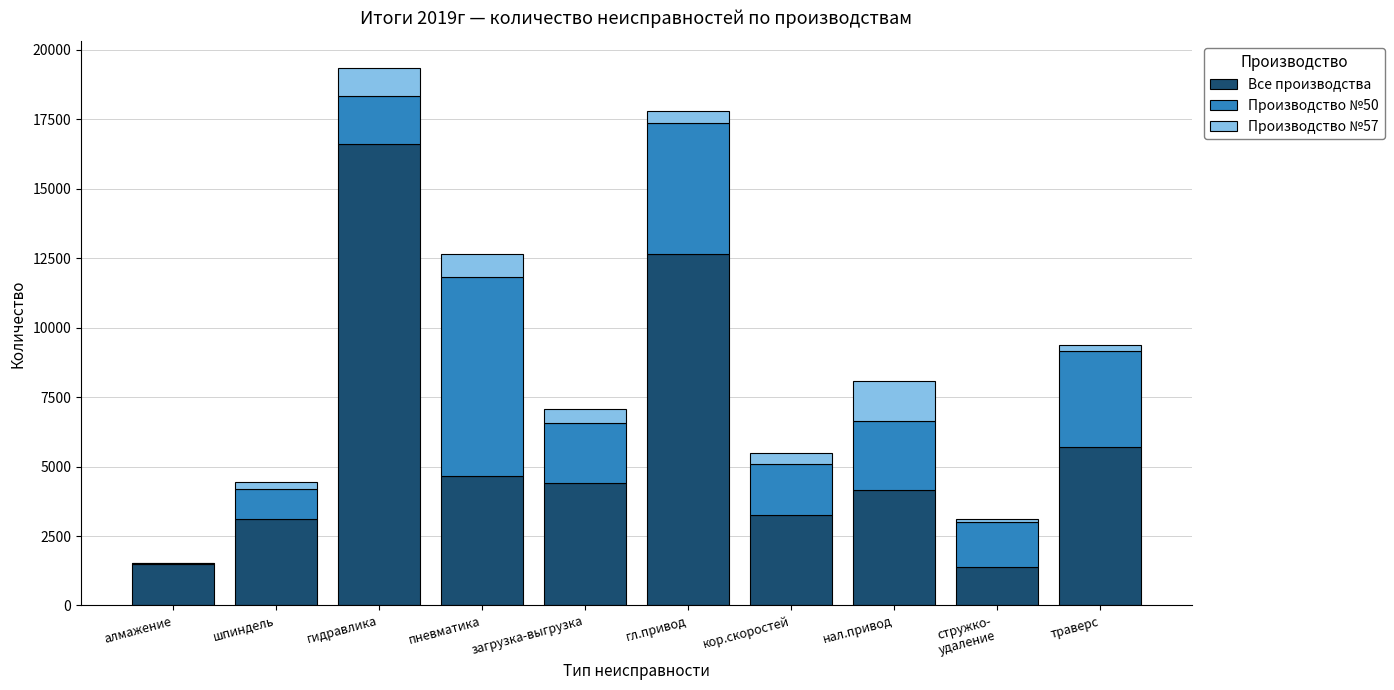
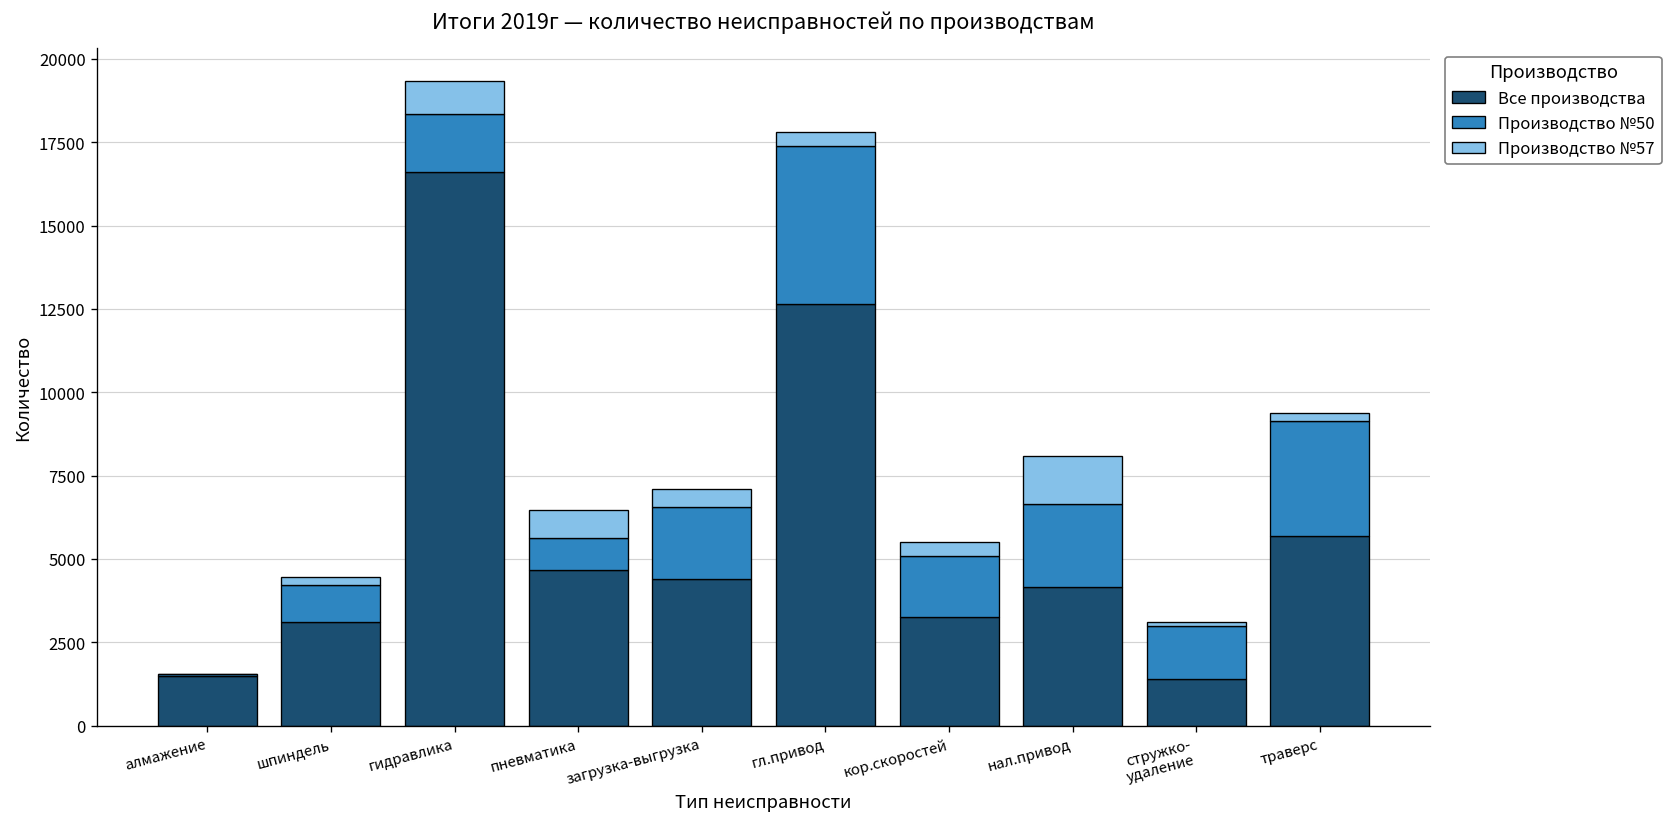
Производство №50, пневматика: 7200 -> 1000
